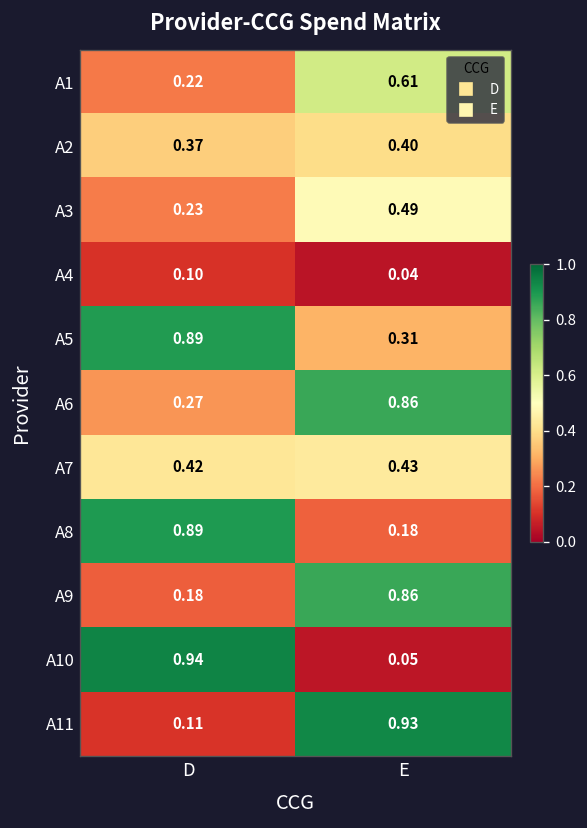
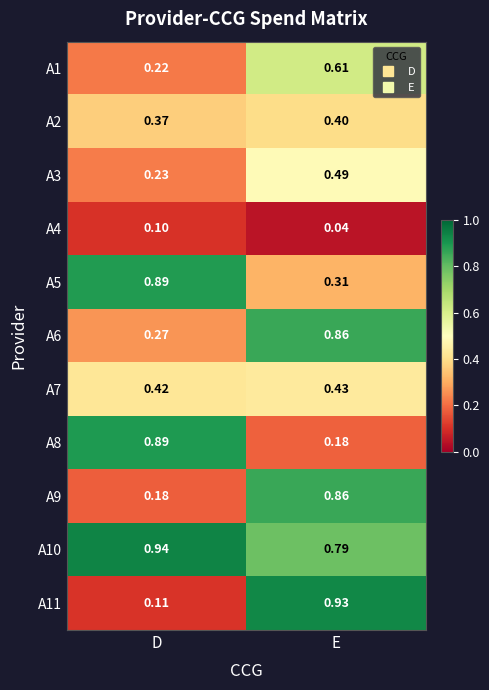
A10, E: 0.05 -> 0.79
